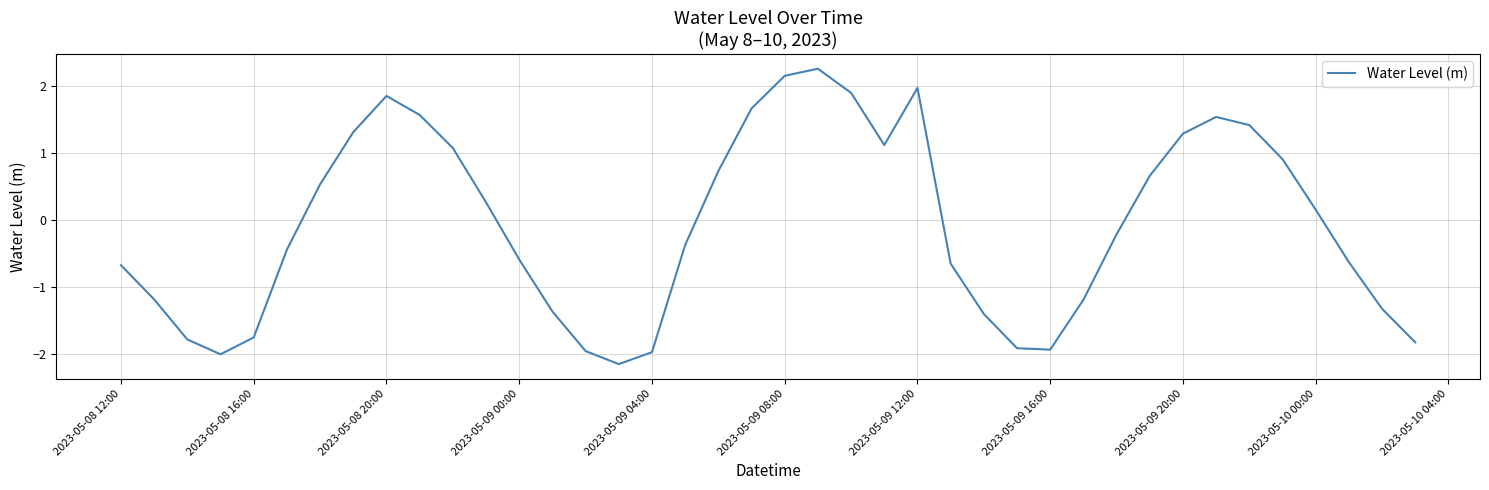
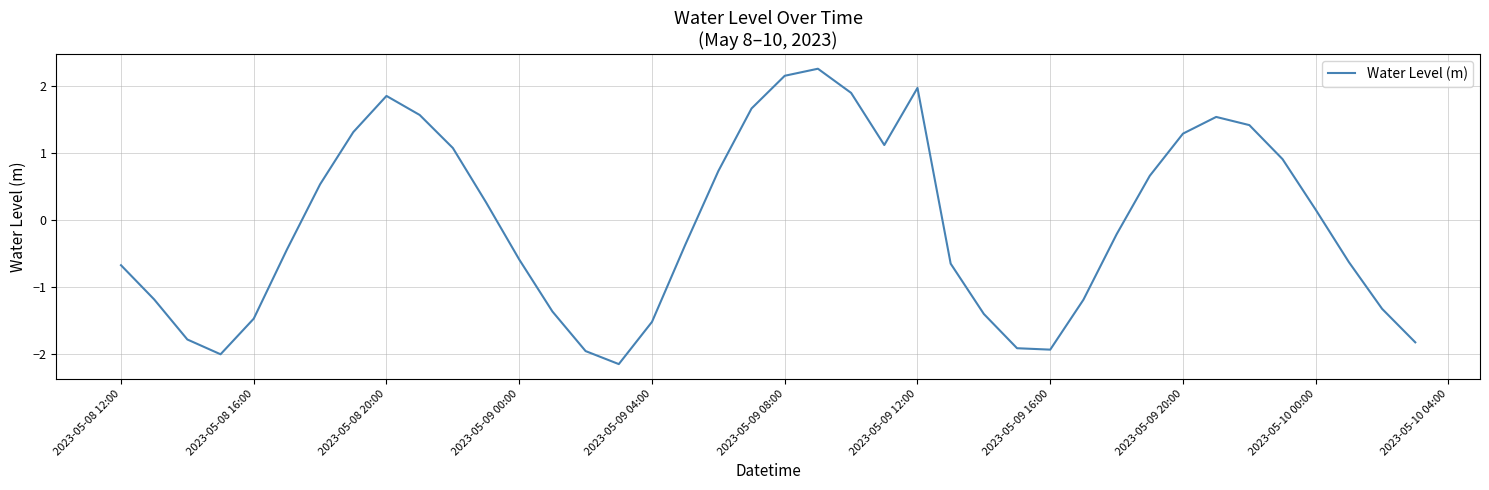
2023-05-08 16:00: -1.8 -> -1.5
2023-05-09 04:00: -2.0 -> -1.5
